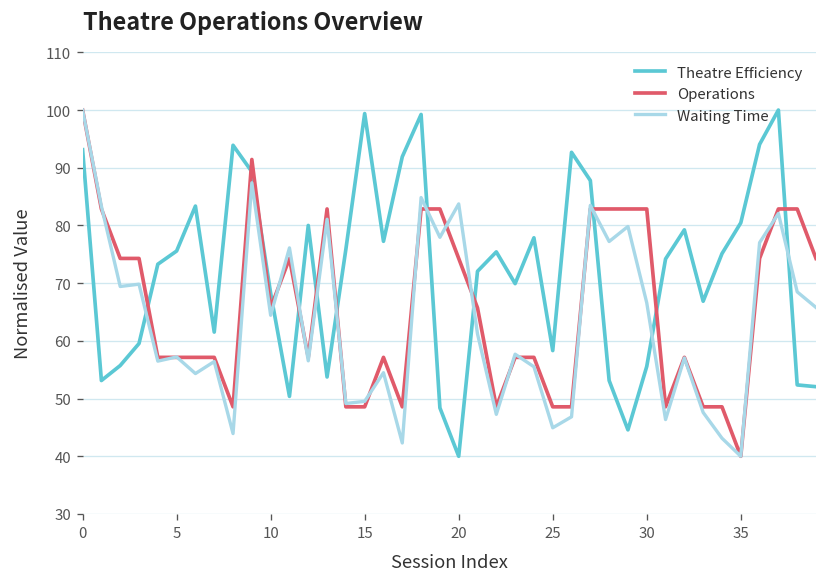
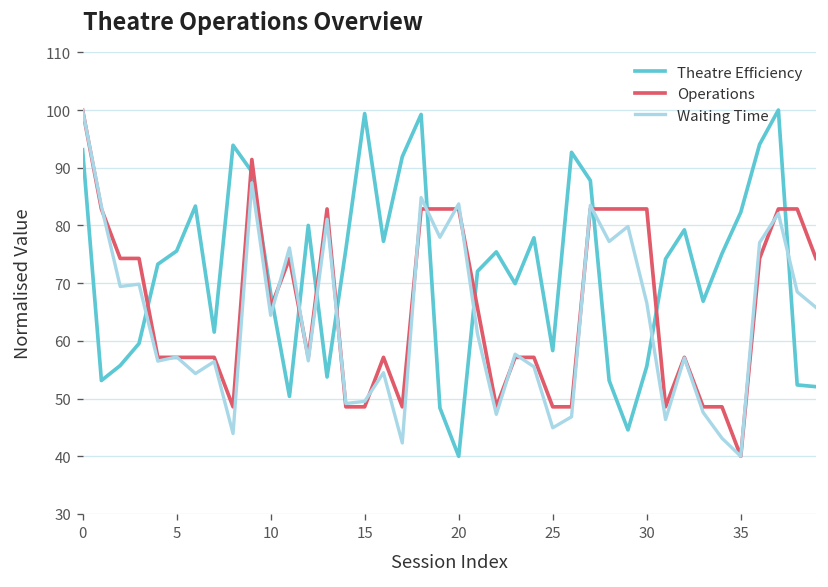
Operations, 20: 74 -> 83
Theatre Efficiency, 35: 80 -> 82
